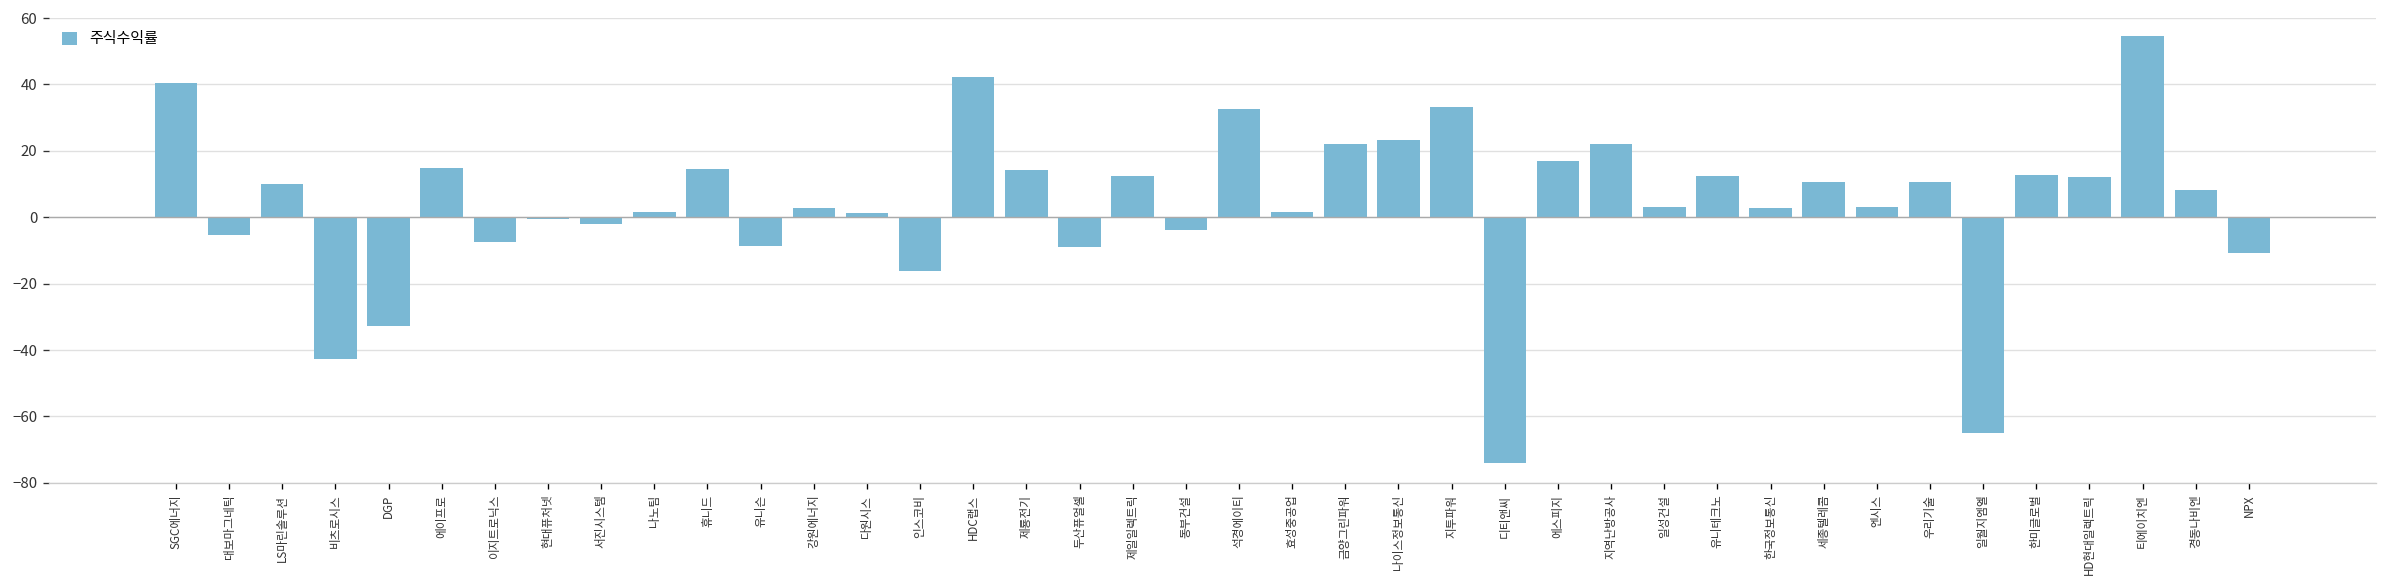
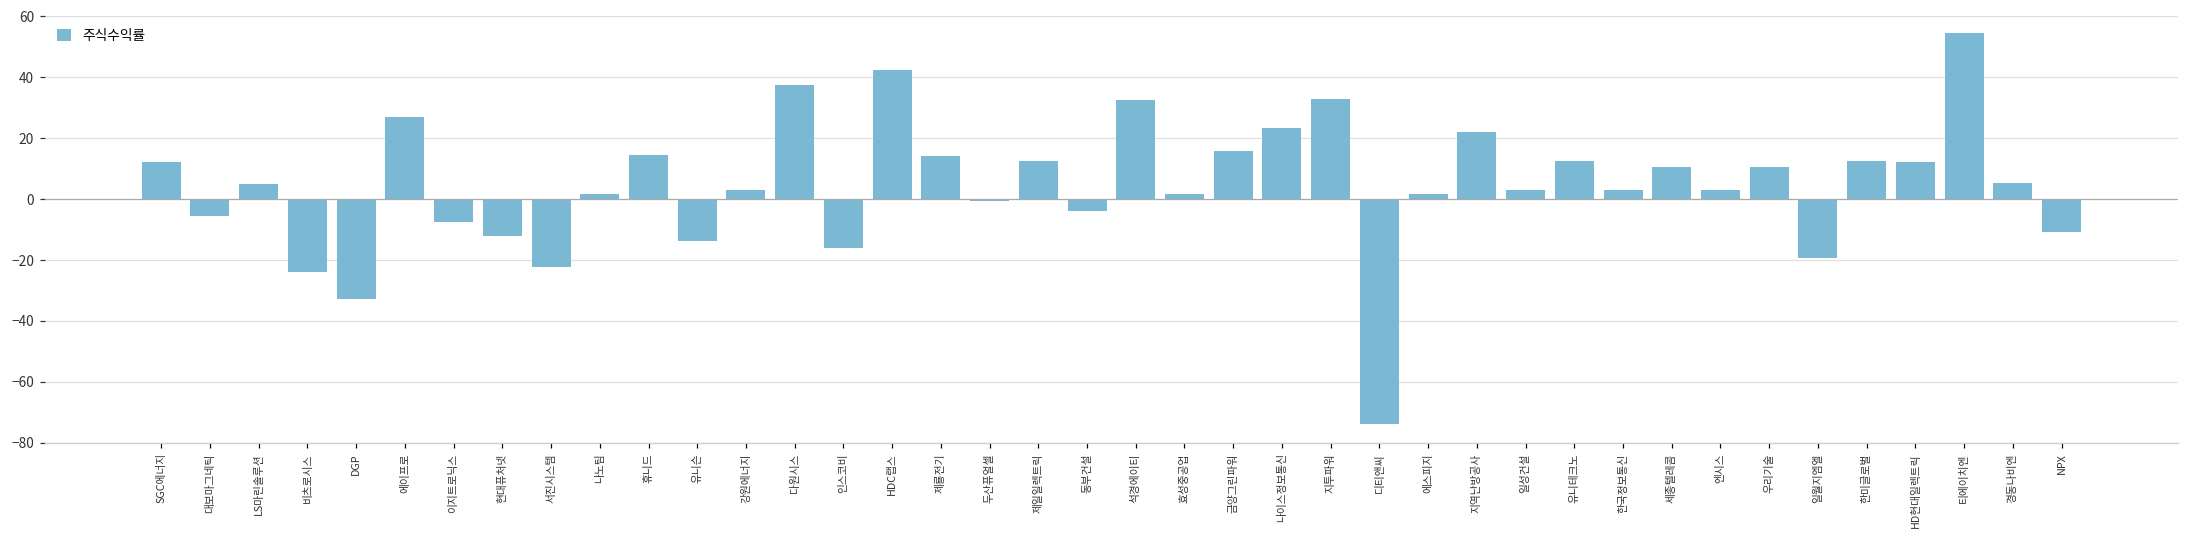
SGC에너지: 41 -> 12
LS마린솔루션: 10 -> 5
비츠로시스: -43 -> -24
에이프로: 15 -> 27
현대퓨처넷: -1 -> -12
서진시스템: -2 -> -22
유니슨: -9 -> -14
다원시스: 1 -> 38
두산퓨얼셀: -9 -> -1
금양그린파워: 22 -> 16
에스피지: 17 -> 2
일월지엠엘: -65 -> -19
경동나비엔: 8 -> 5
